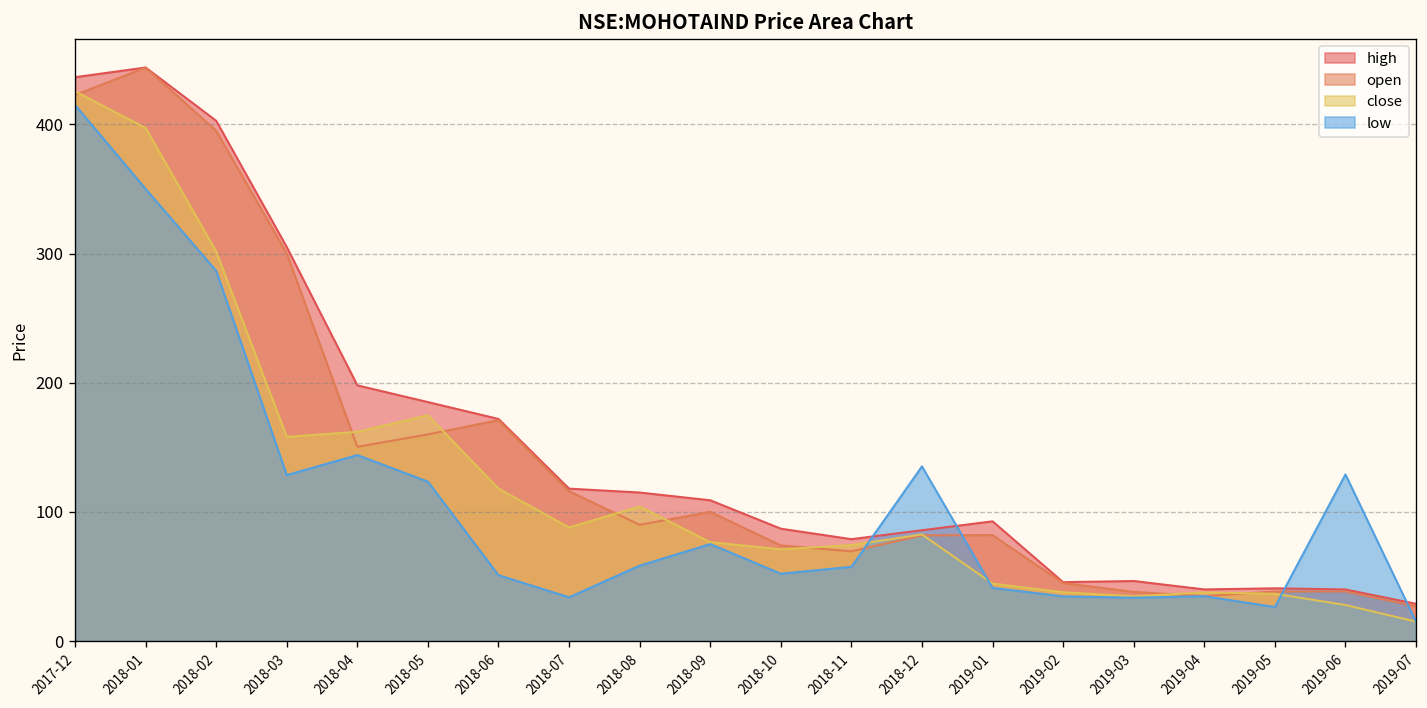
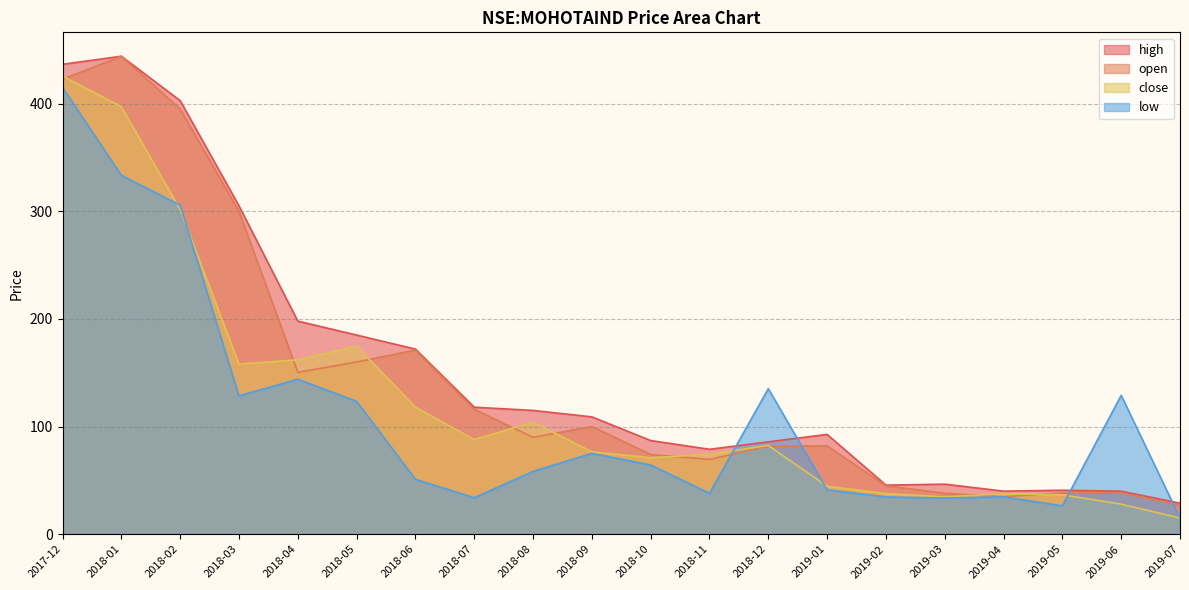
low, 2018-01: 350 -> 333
low, 2018-02: 287 -> 306
low, 2018-10: 52 -> 64
low, 2018-11: 58 -> 38
